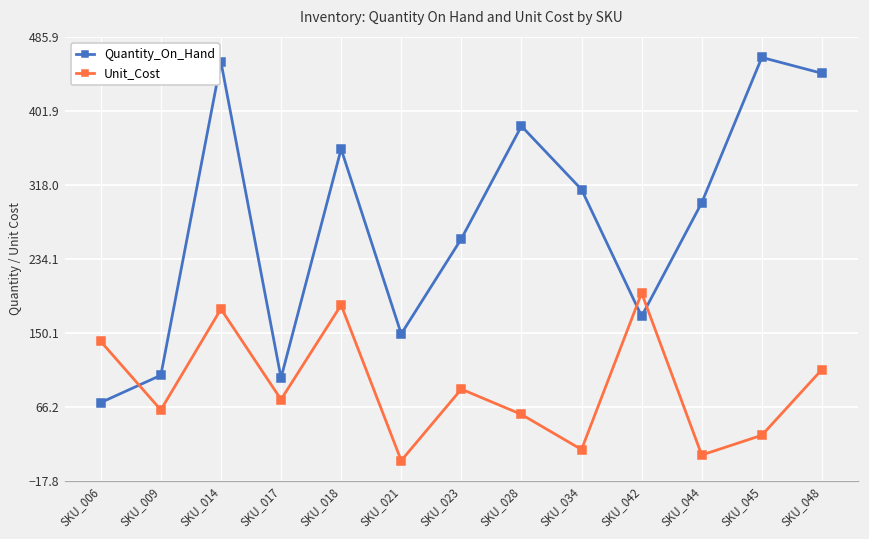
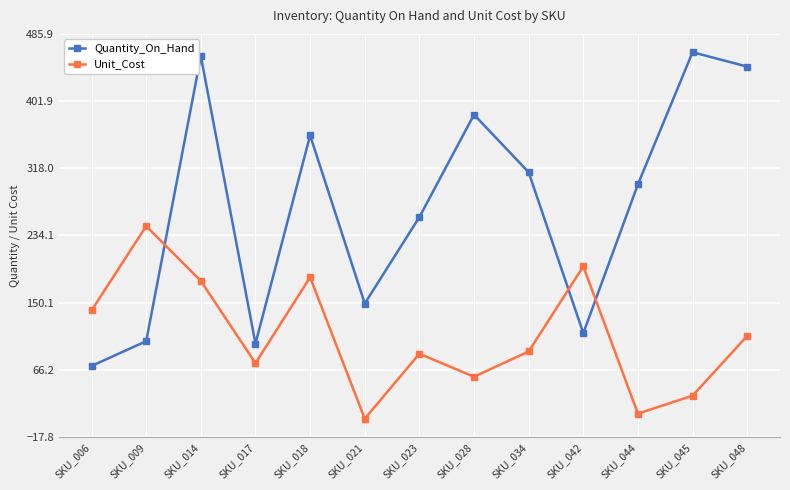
Unit_Cost, SKU_009: 60 -> 250
Unit_Cost, SKU_034: 20 -> 90
Quantity_On_Hand, SKU_042: 170 -> 110
